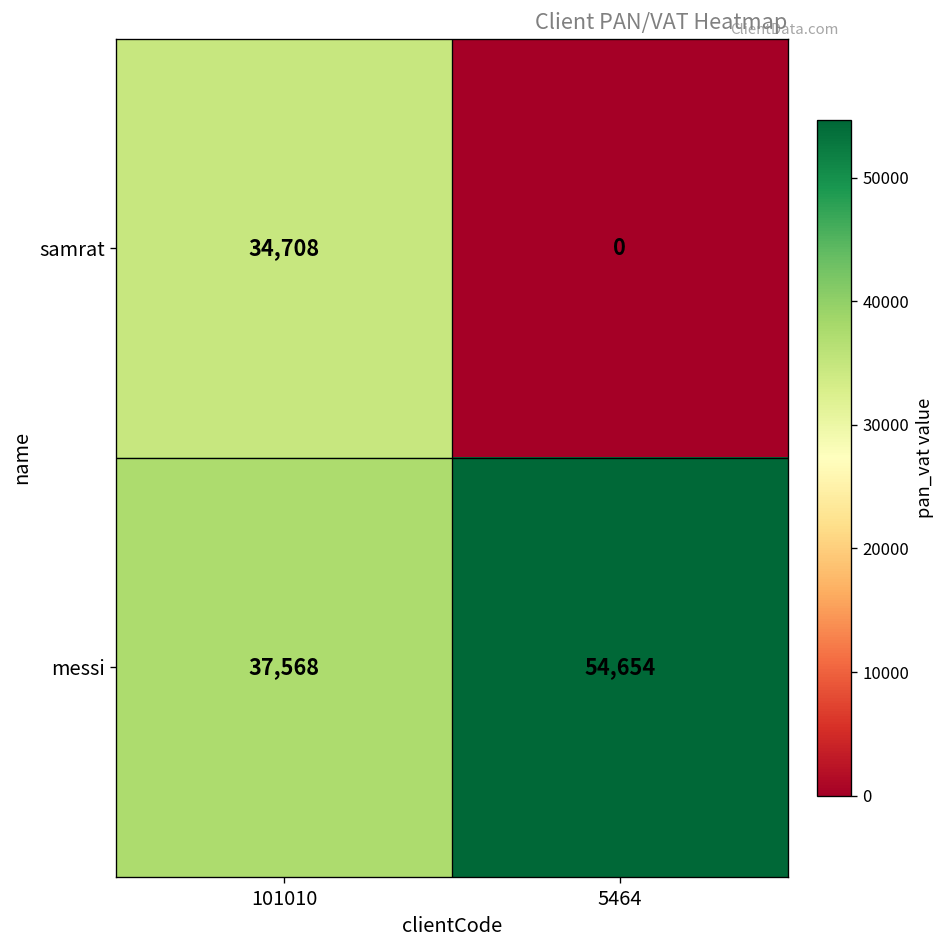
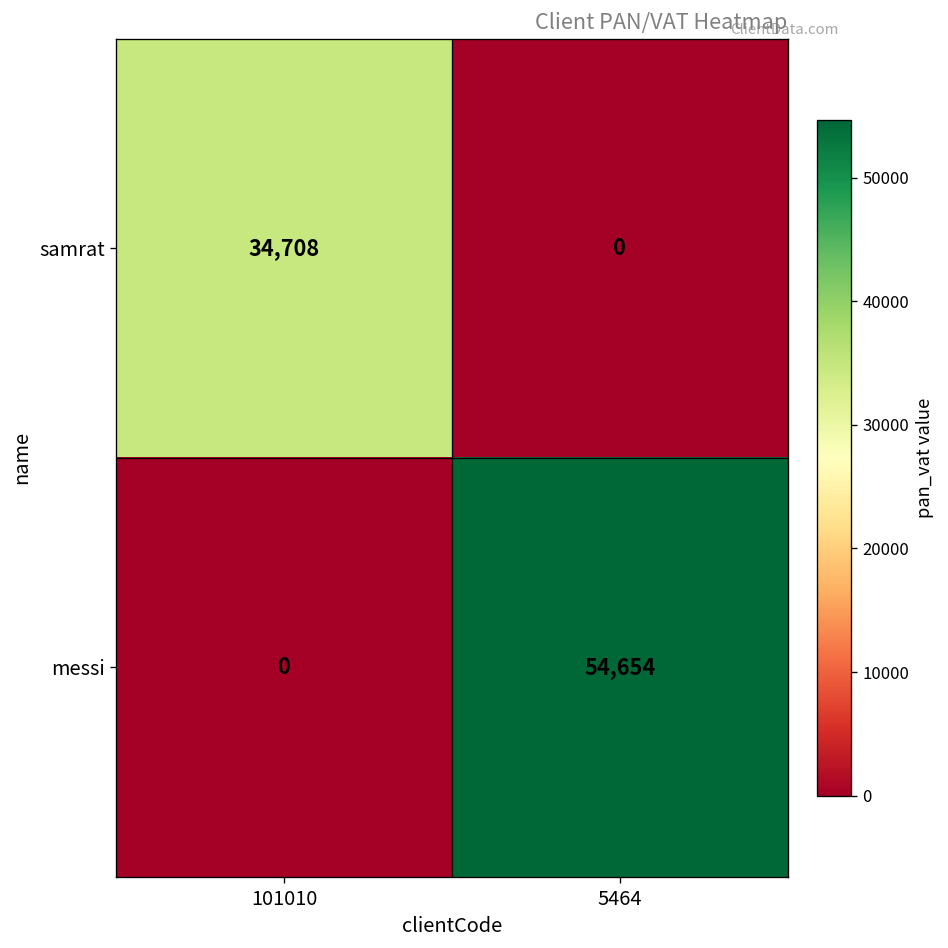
messi, 101010: 37,568 -> 0
